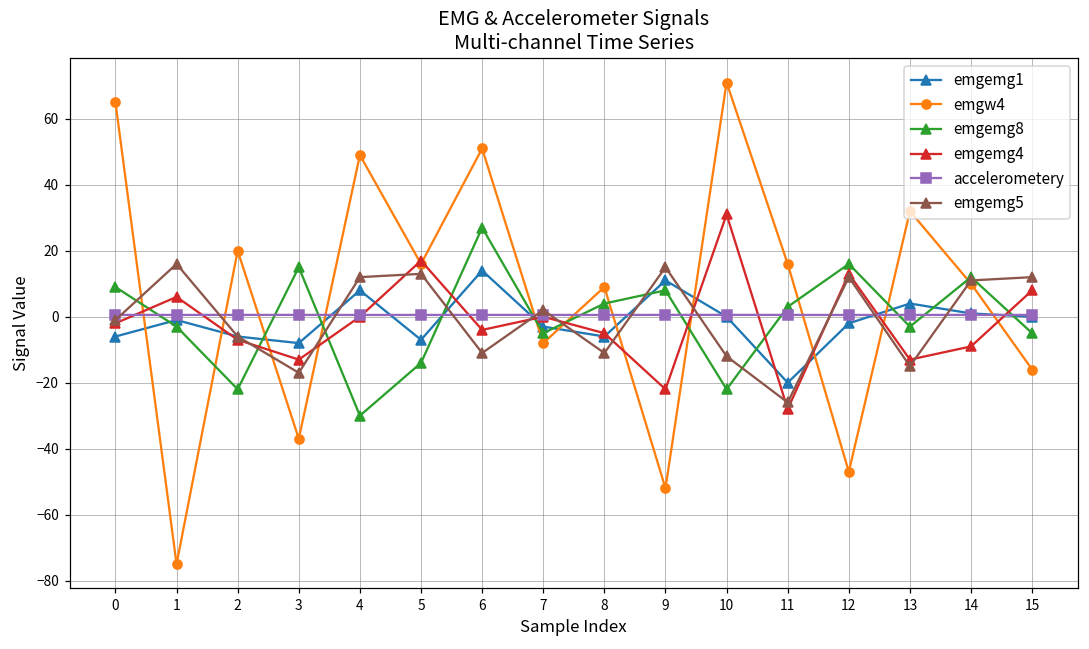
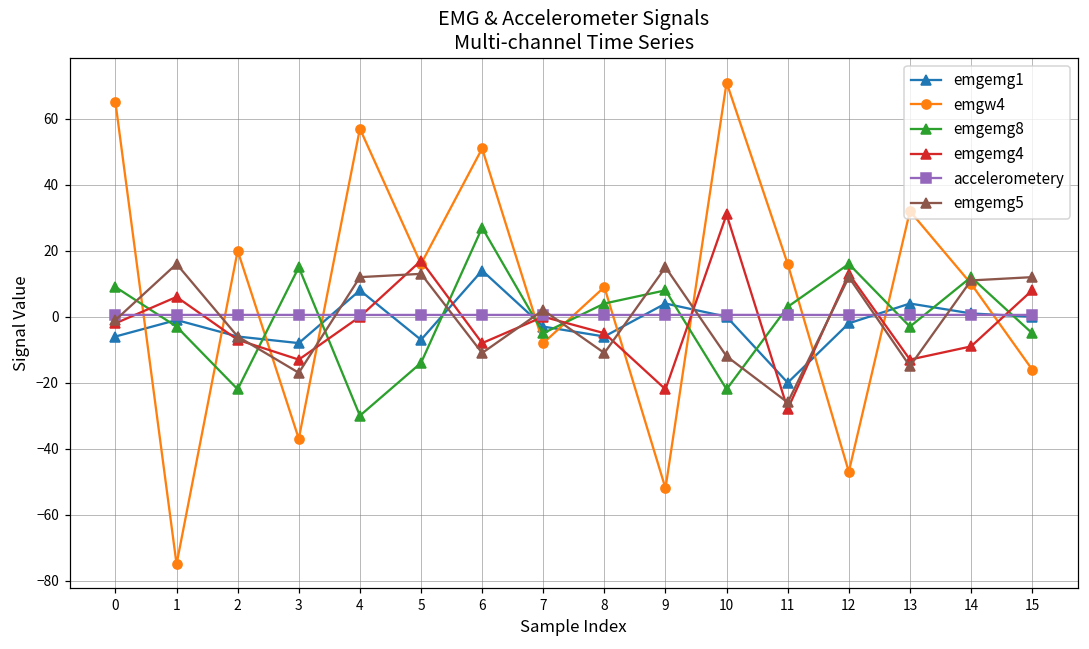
emgw4, 4: 49 -> 57
emgemg4, 6: -4 -> -8
emgemg1, 9: 11 -> 4
